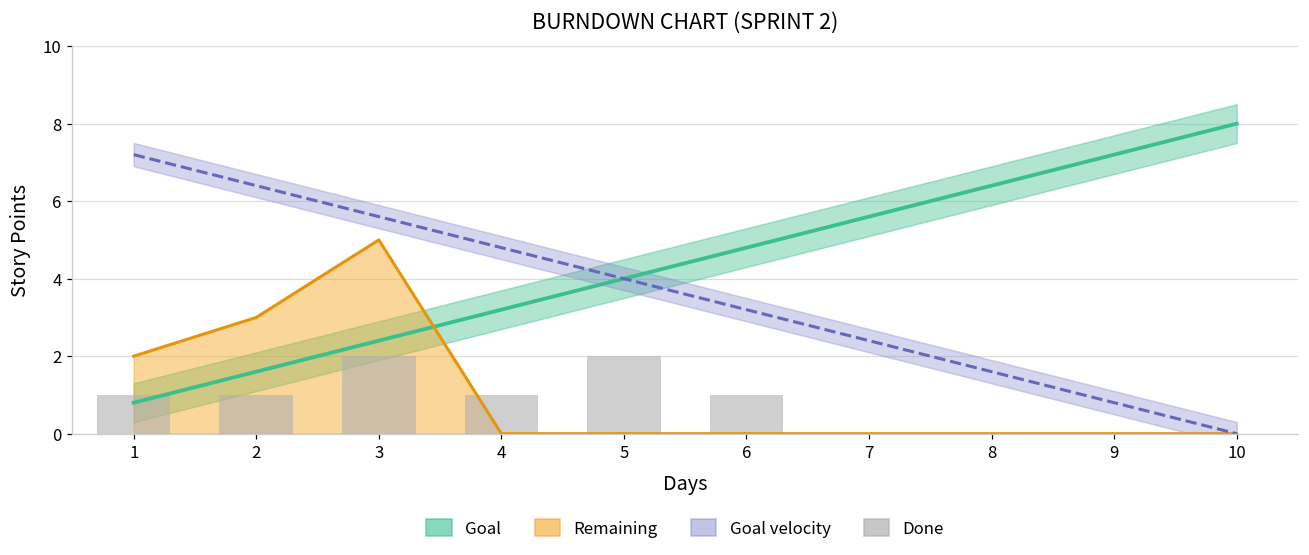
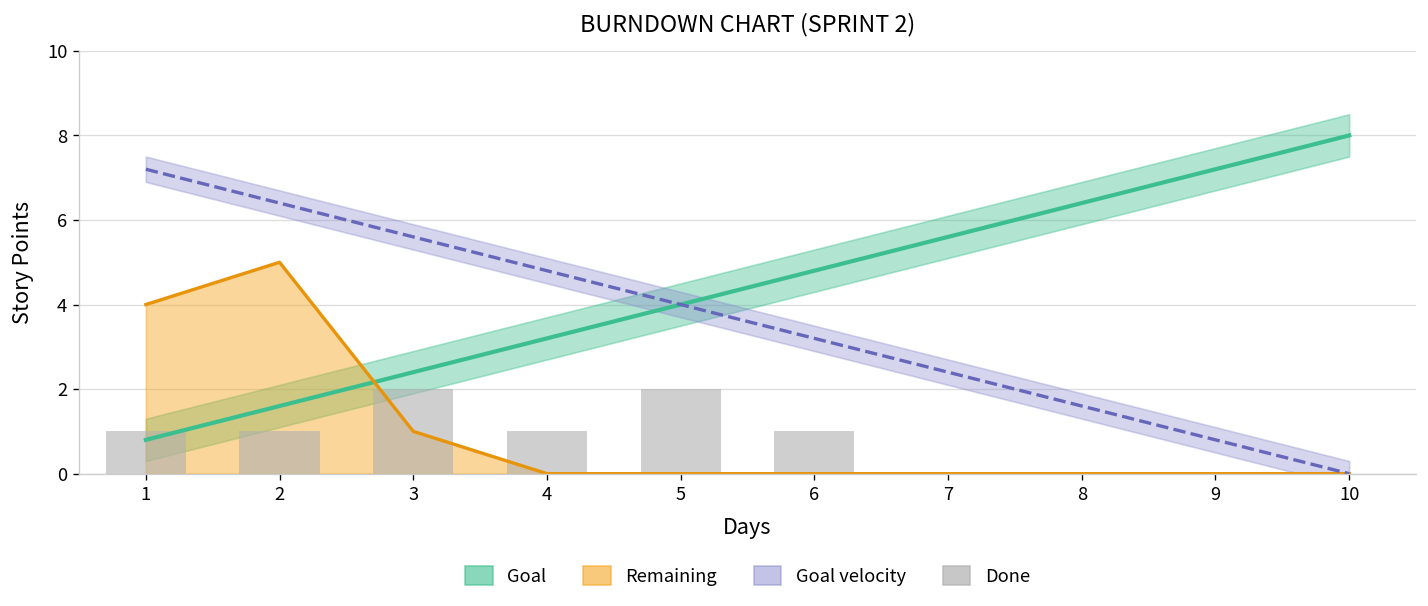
Remaining, 1: 2 -> 4
Remaining, 2: 3 -> 5
Remaining, 3: 5 -> 1
